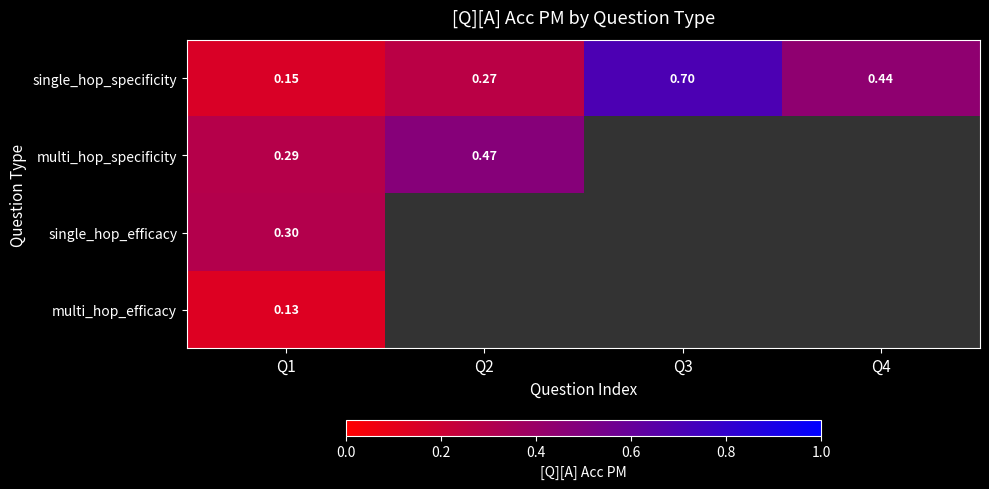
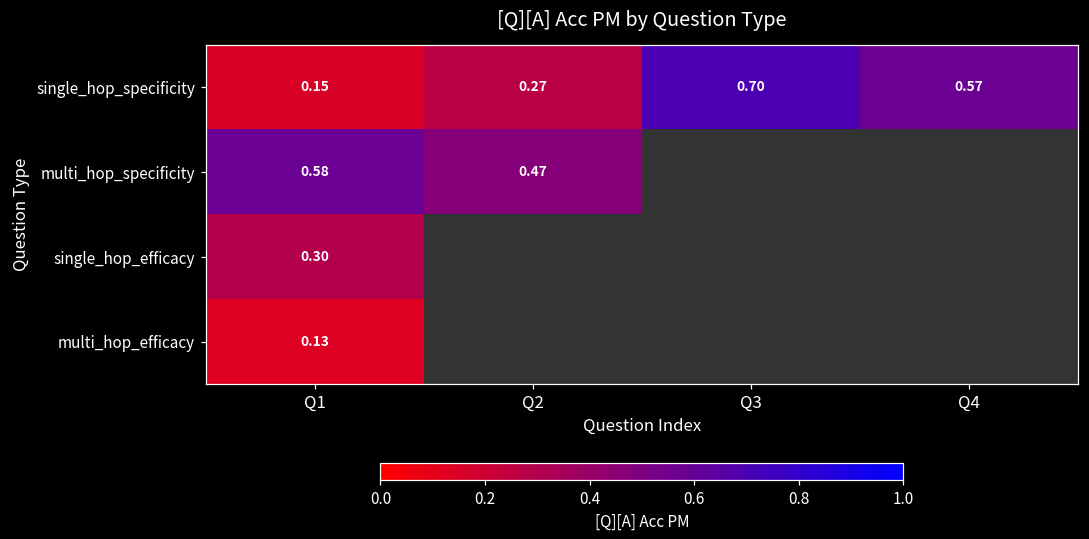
single_hop_specificity, Q4: 0.44 -> 0.57
multi_hop_specificity, Q1: 0.29 -> 0.58
